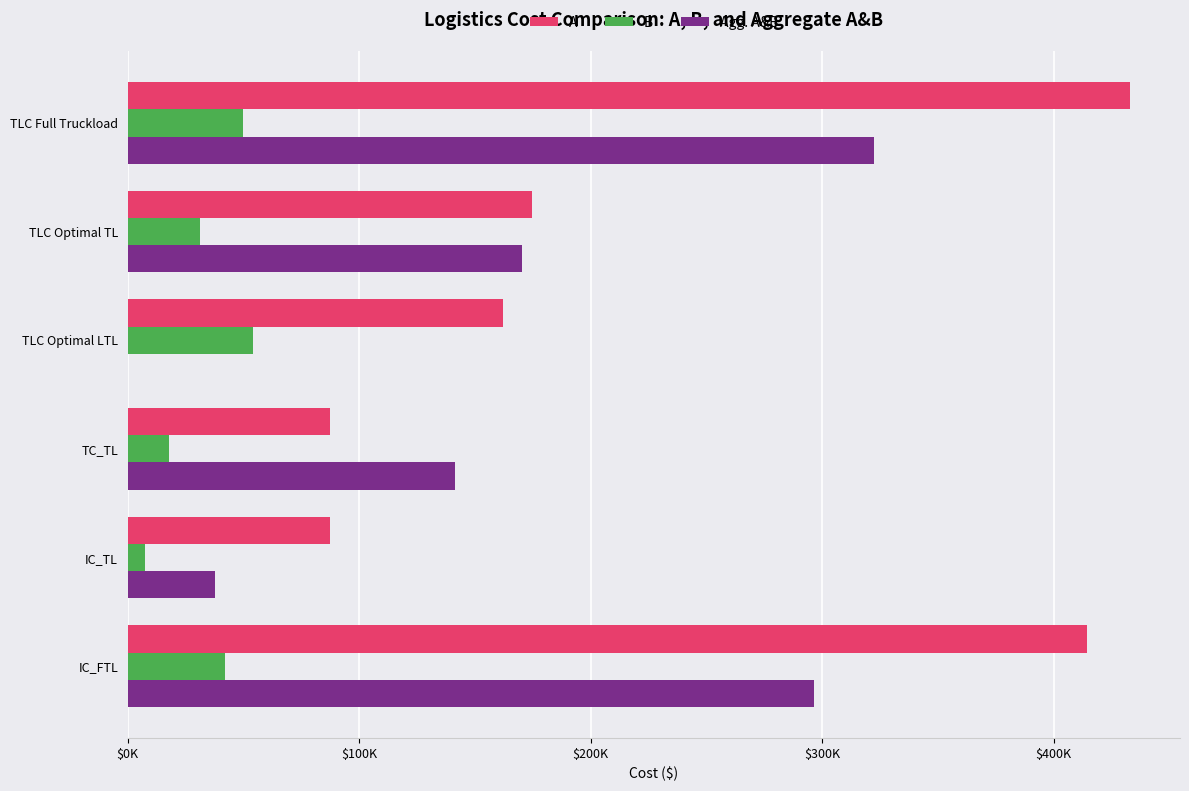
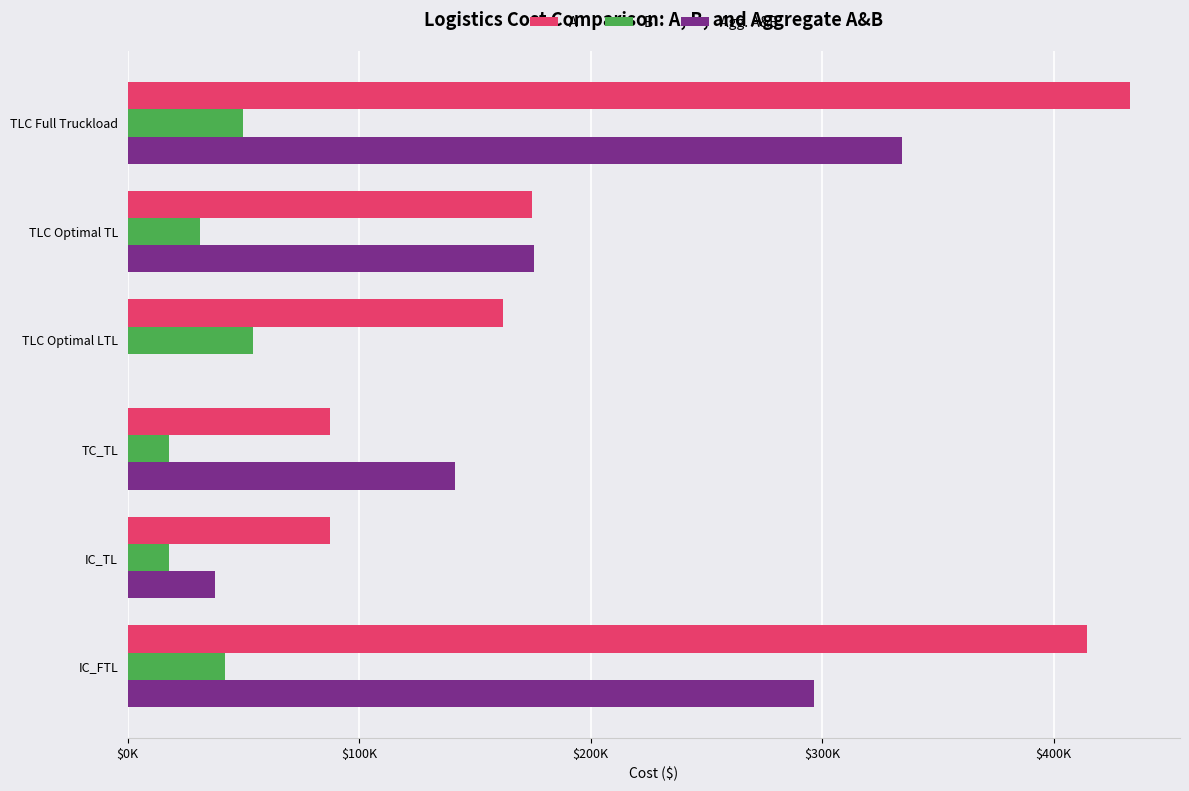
Agg. A&B, TLC Full Truckload: $322000 -> $335000
Agg. A&B, TLC Optimal TL: $170000 -> $176000
B, IC_TL: $8000 -> $18000
